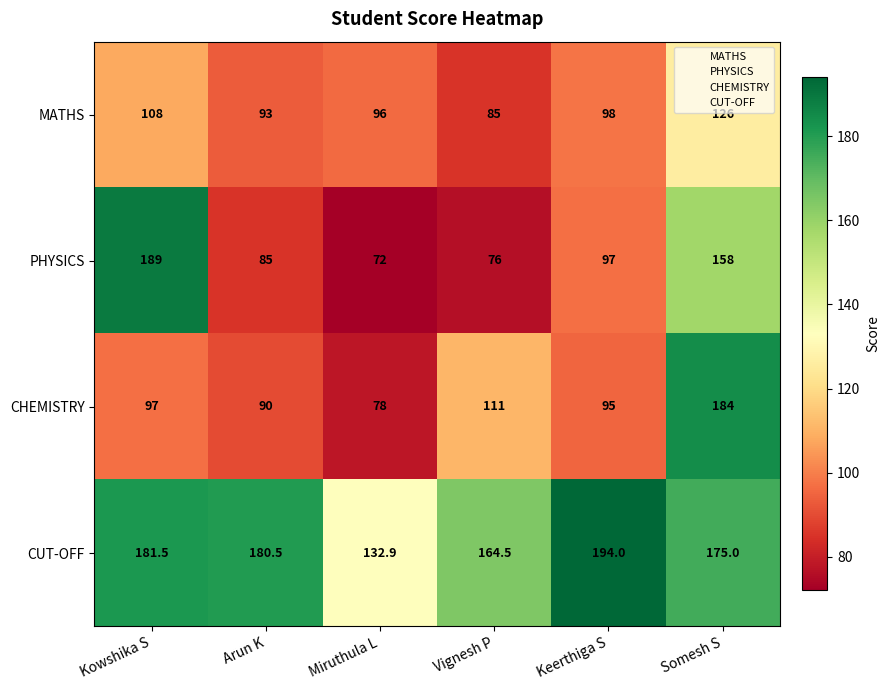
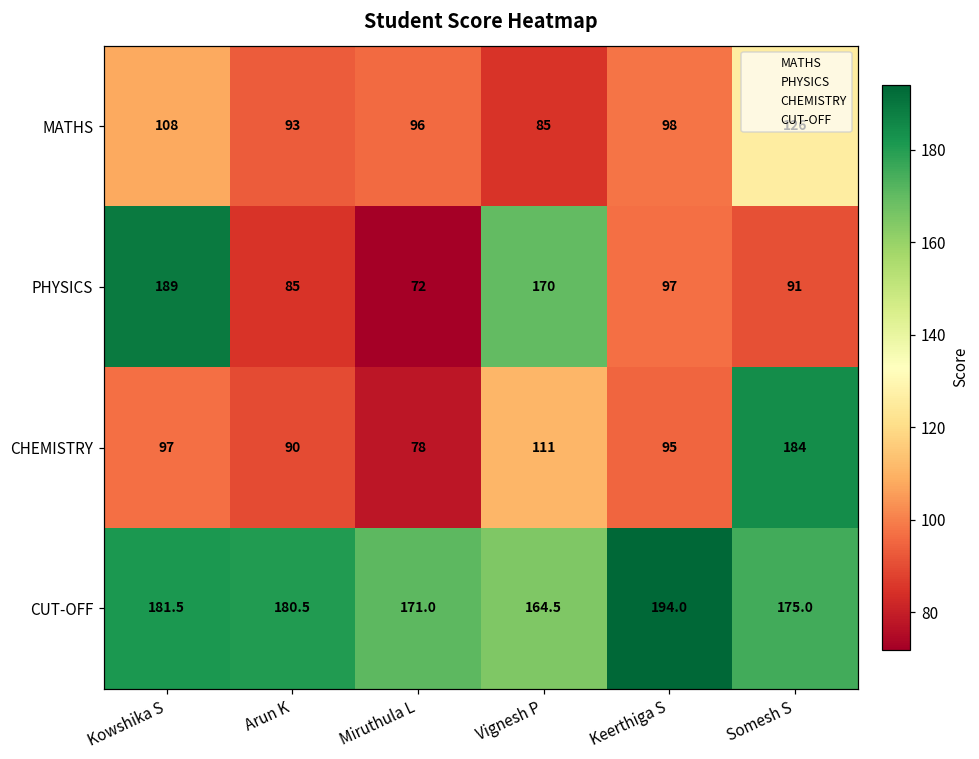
PHYSICS, Vignesh P: 76 -> 170
PHYSICS, Somesh S: 158 -> 91
CUT-OFF, Miruthula L: 132.9 -> 171.0
